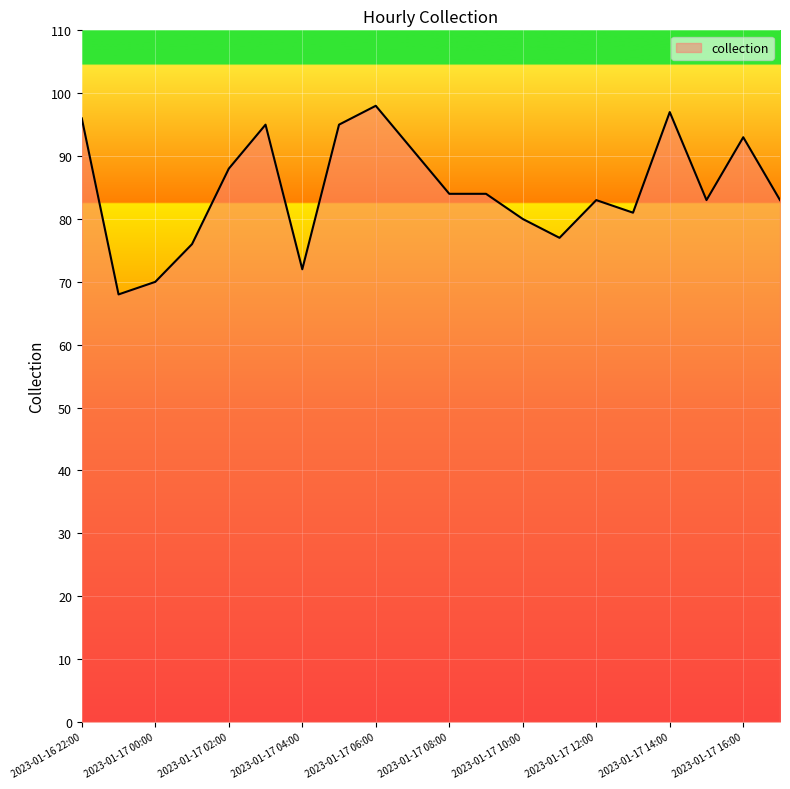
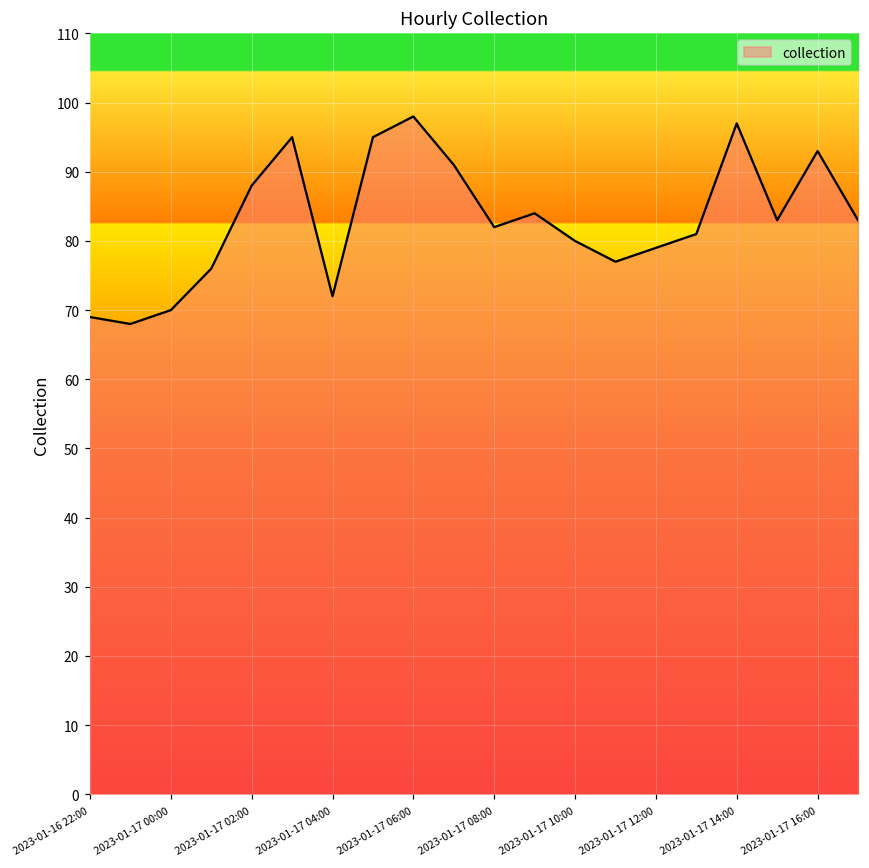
2023-01-16 22:00: 96 -> 69
2023-01-17 08:00: 84 -> 82
2023-01-17 12:00: 83 -> 79
